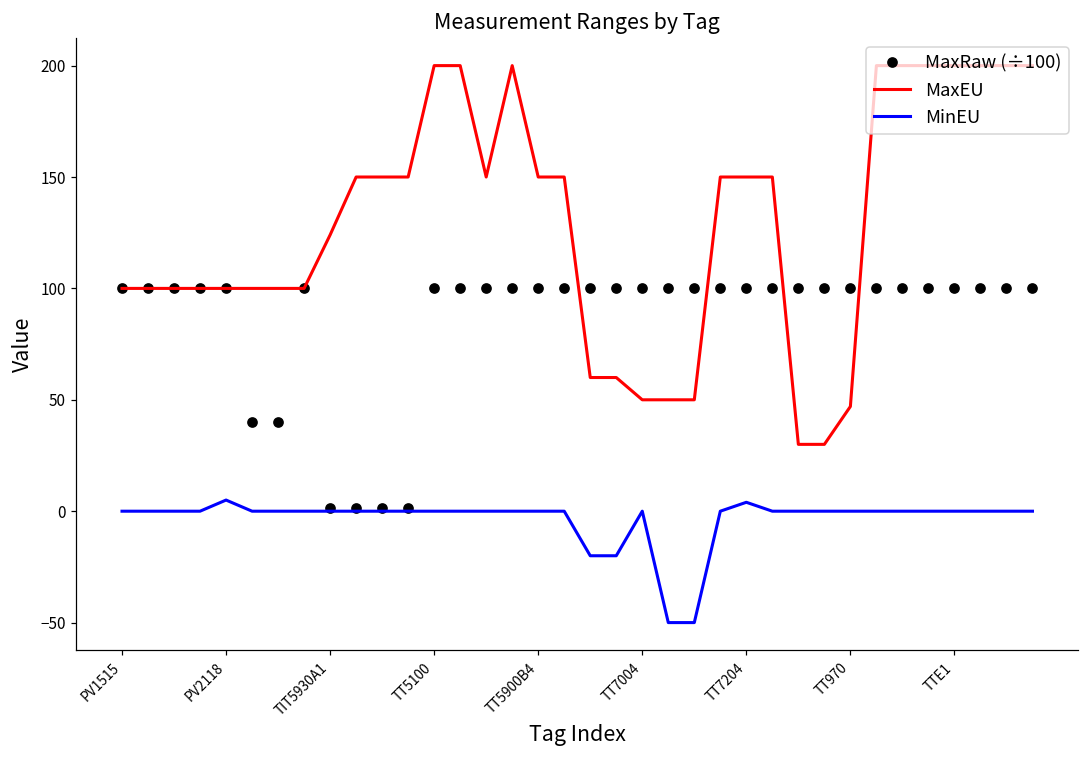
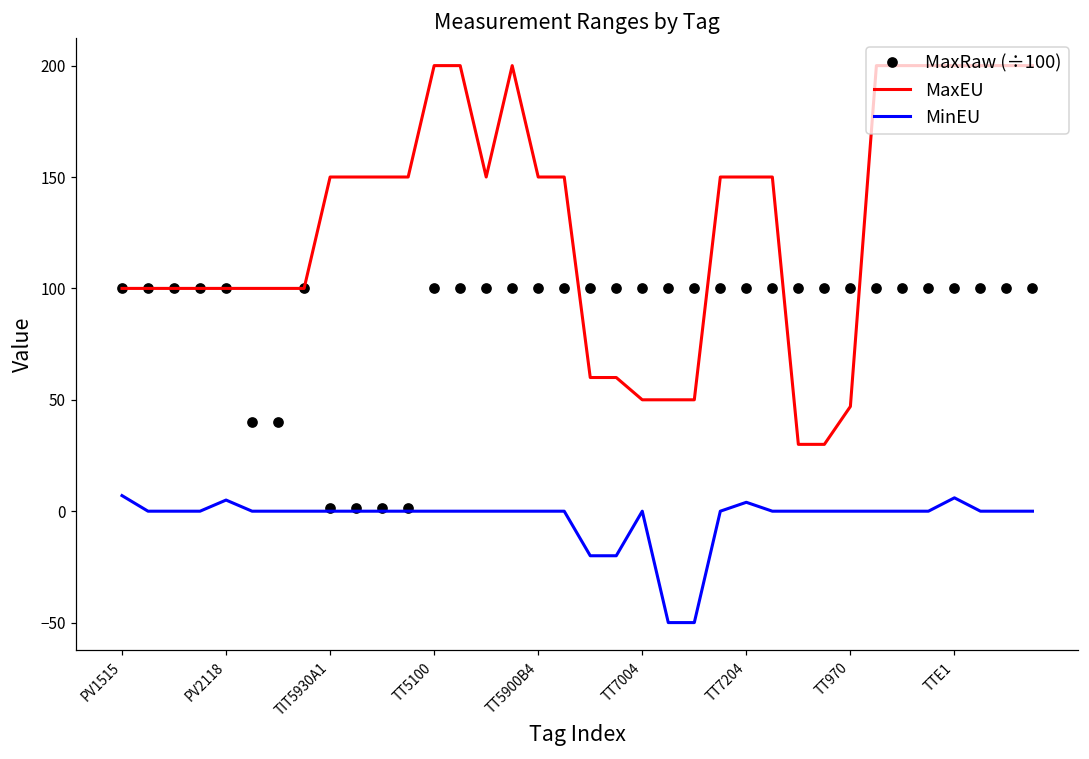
MinEU, PV1515: 0 -> 7
MaxEU, TIT5930A1: 124 -> 150
MinEU, TTE1: 0 -> 6
